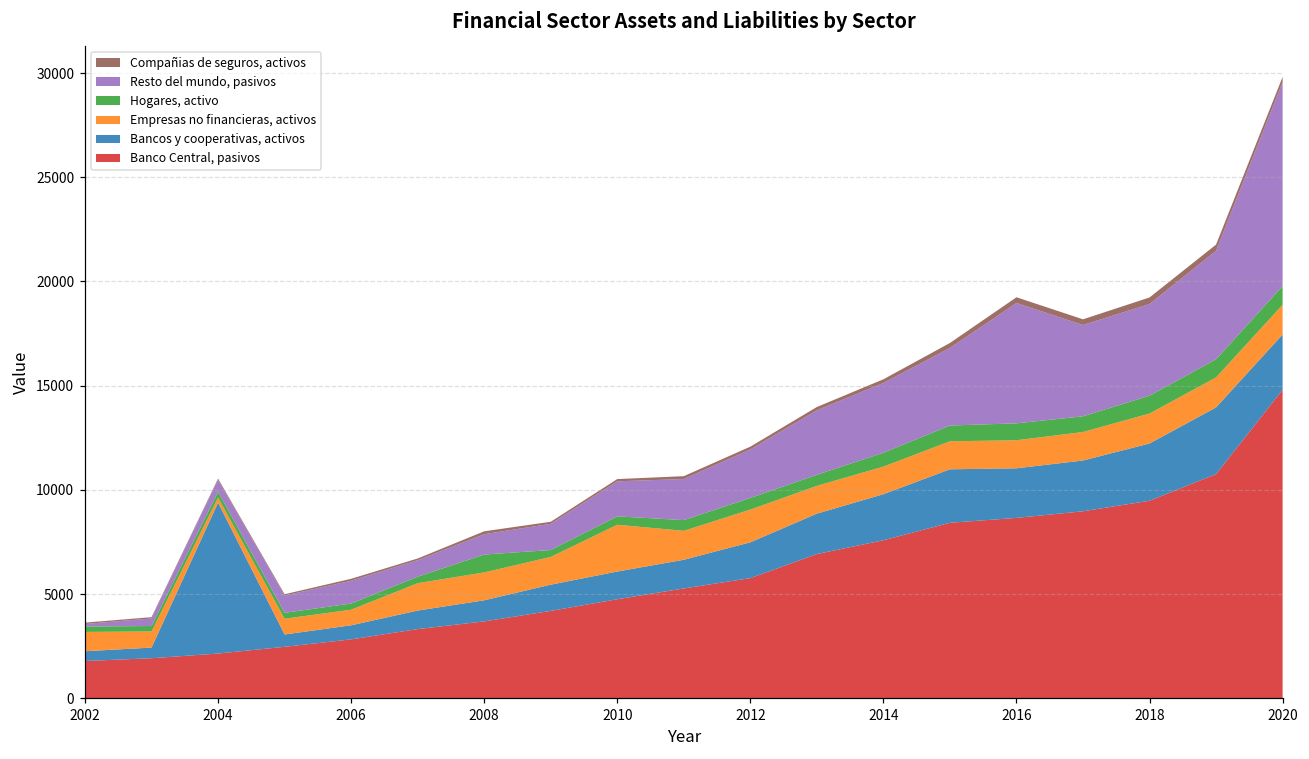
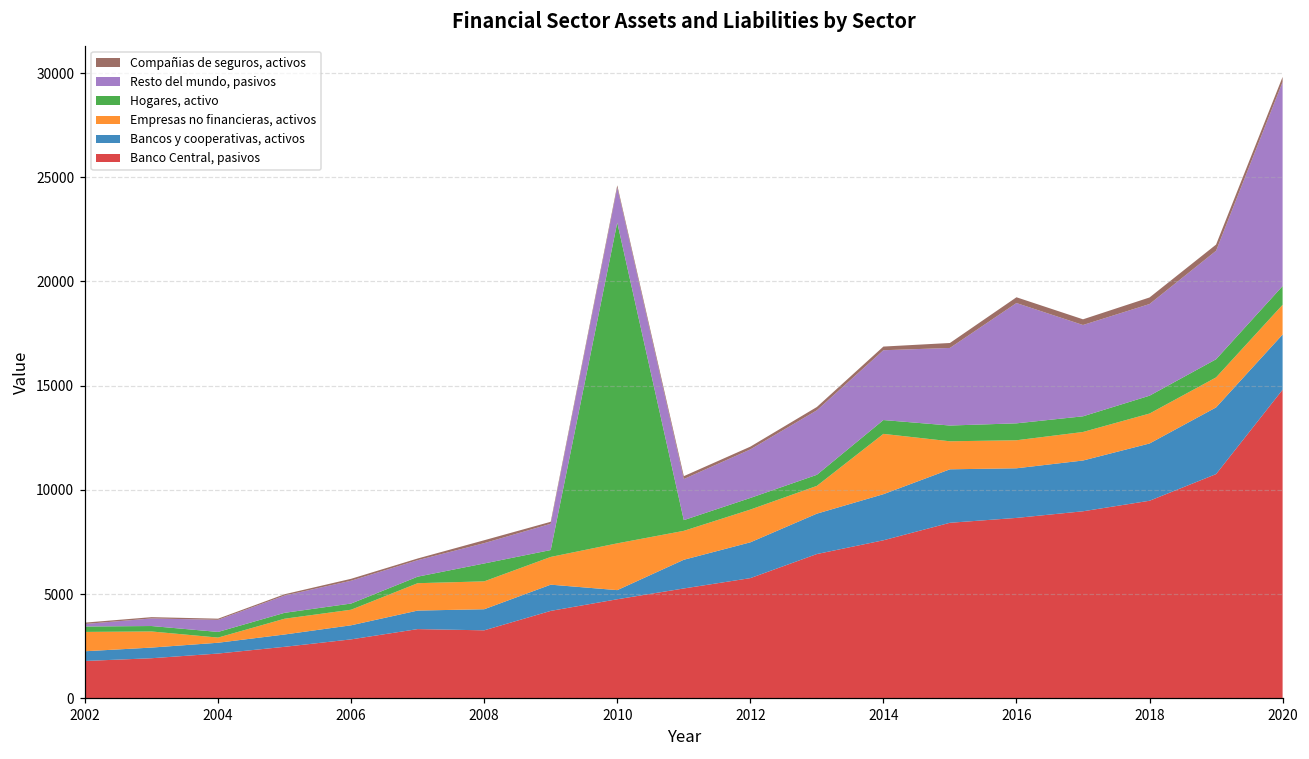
Bancos y cooperativas, activos, 2004: 7200 -> 500
Banco Central, pasivos, 2008: 3700 -> 3300
Bancos y cooperativas, activos, 2010: 1300 -> 400
Hogares, activo, 2010: 400 -> 15400
Empresas no financieras, activos, 2014: 1300 -> 2900
